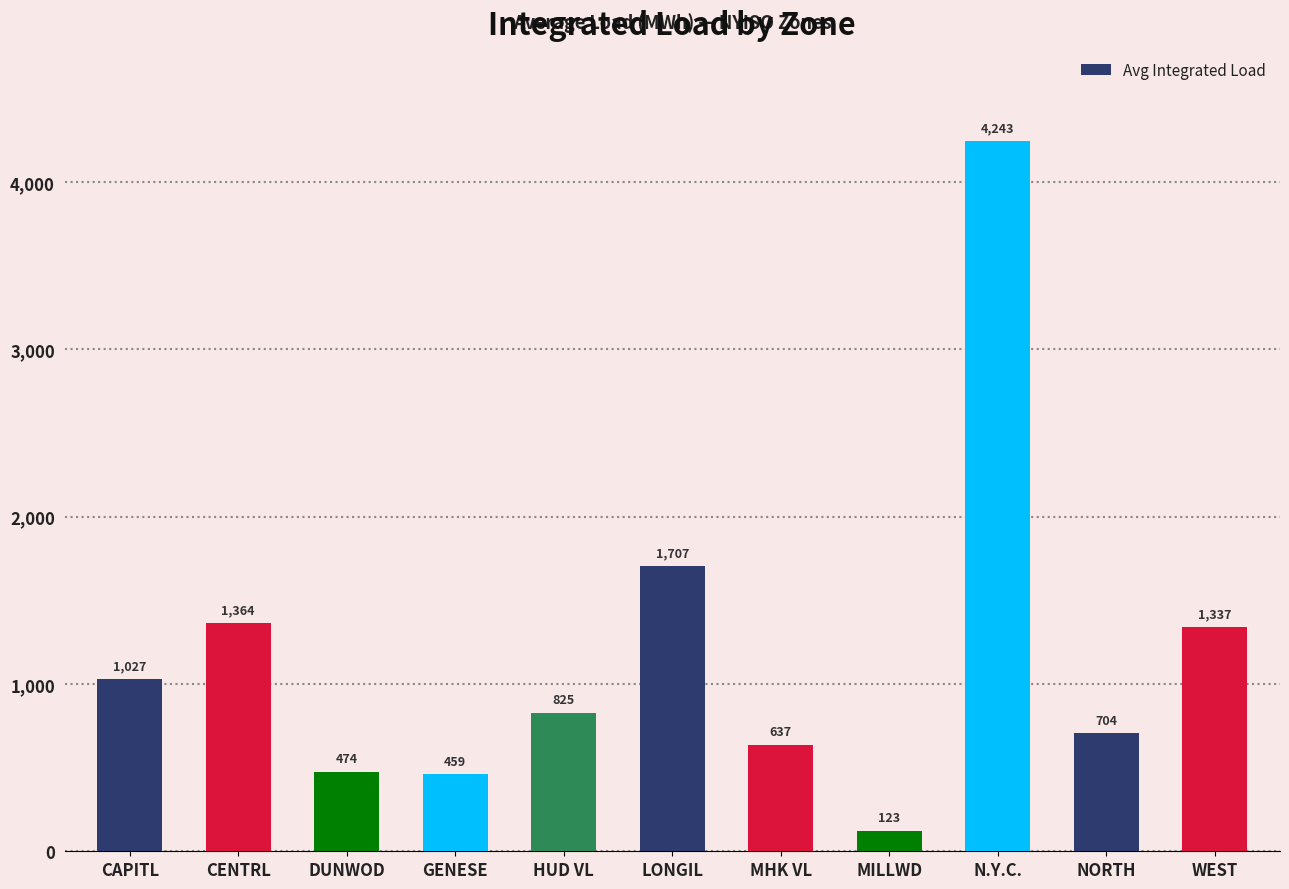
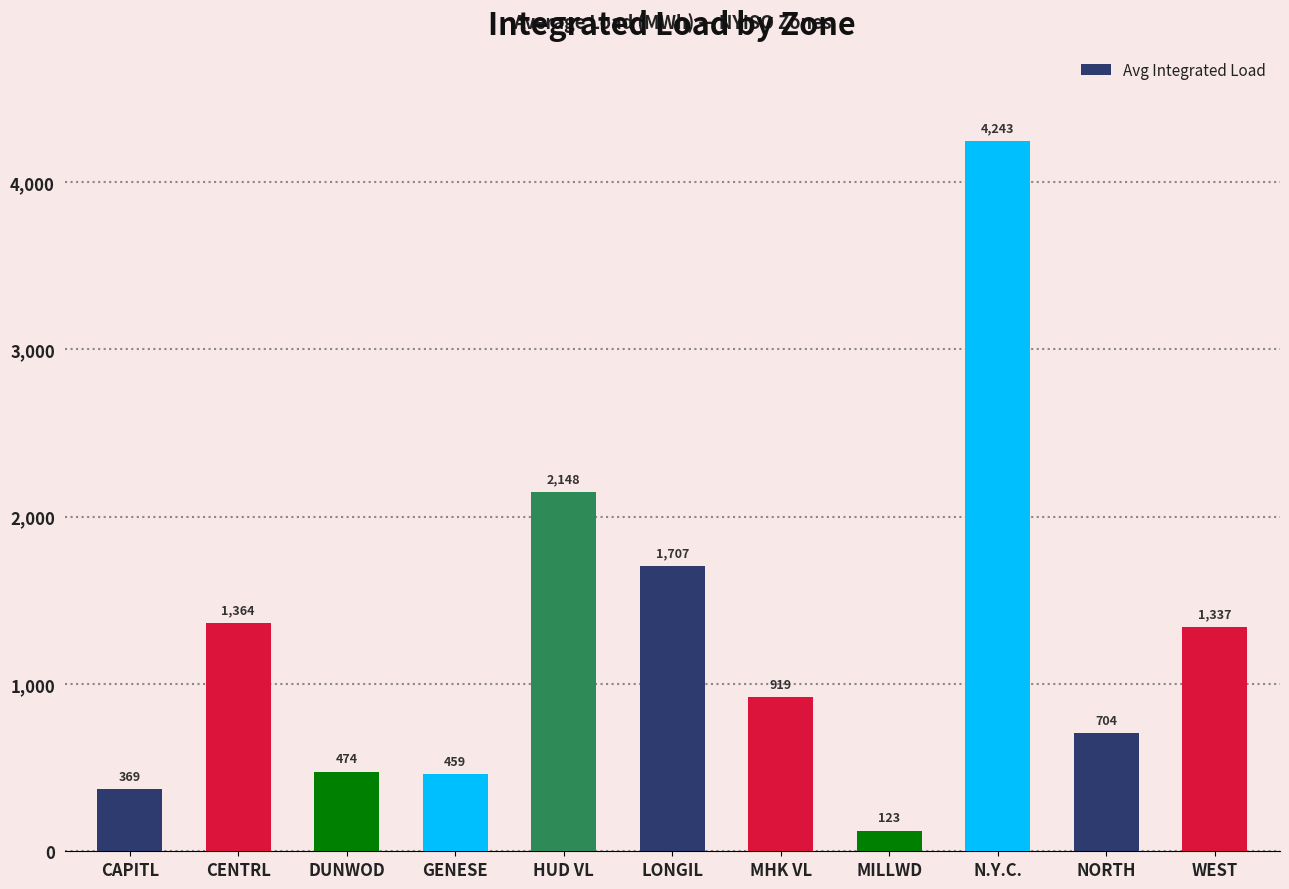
CAPITL: 1,027 -> 369
HUD VL: 825 -> 2,148
MHK VL: 637 -> 919
